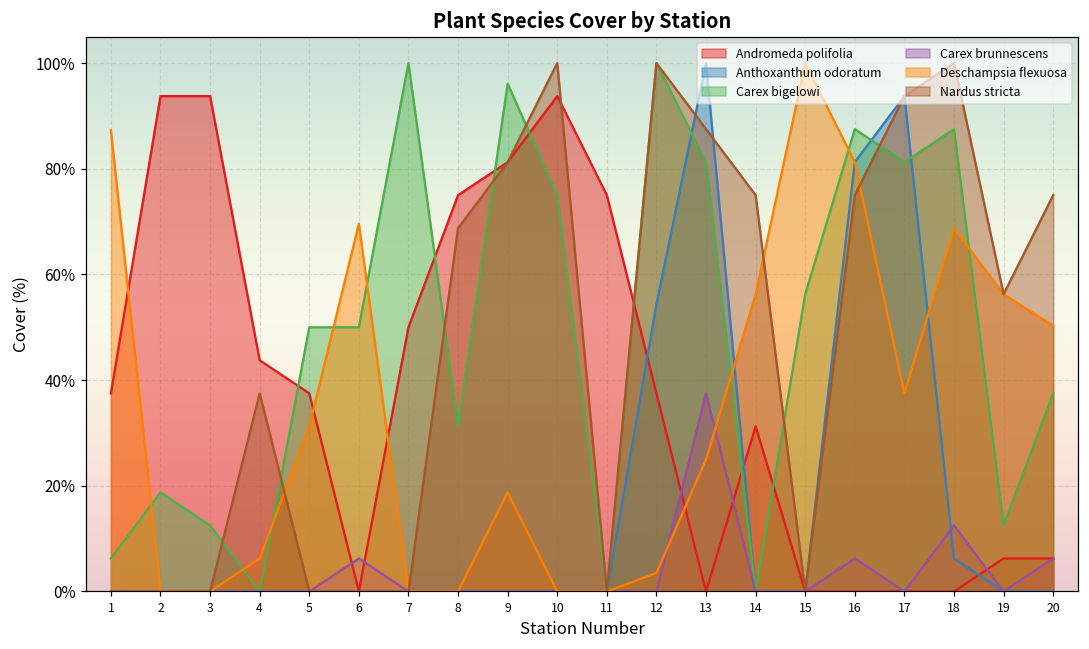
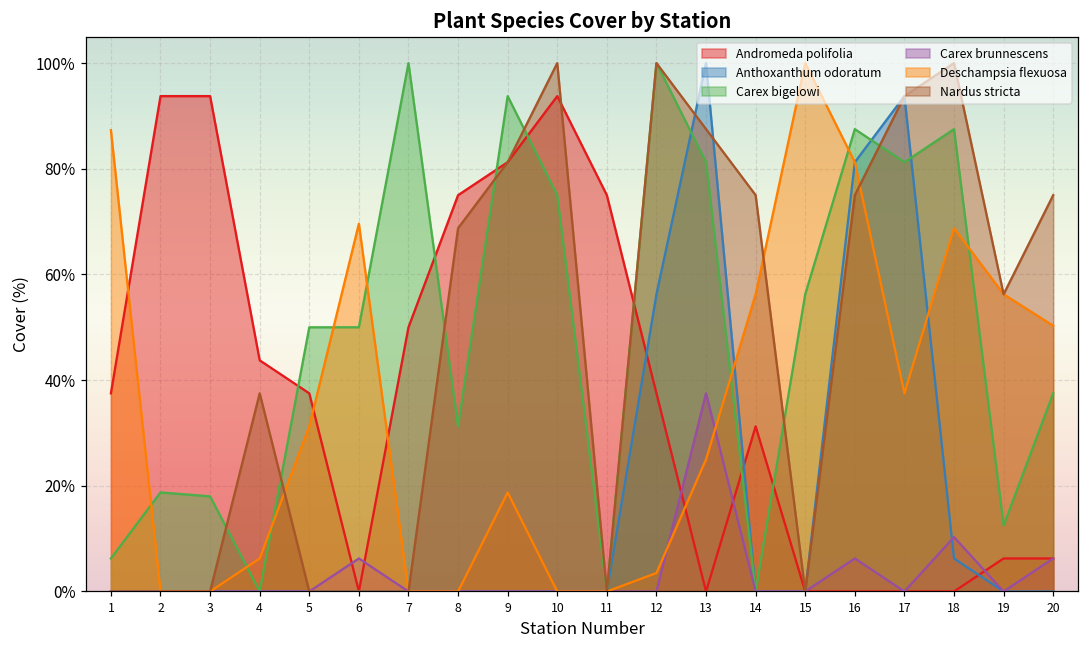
Carex bigelowi, 3: 13% -> 18%
Carex bigelowi, 9: 96% -> 94%
Anthoxanthum odoratum, 12: 54% -> 56%
Carex brunnescens, 18: 13% -> 10%
